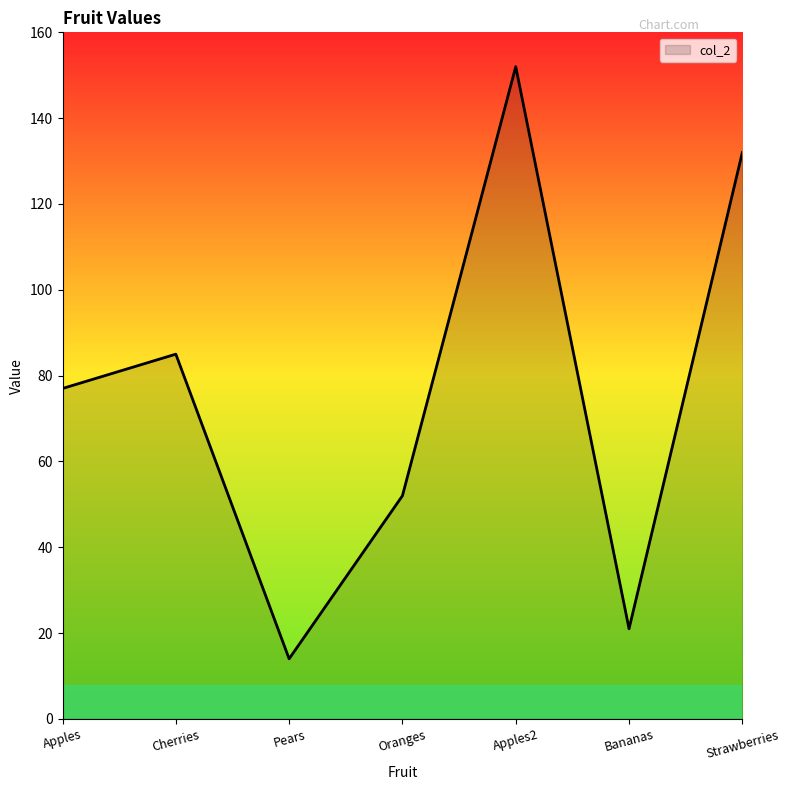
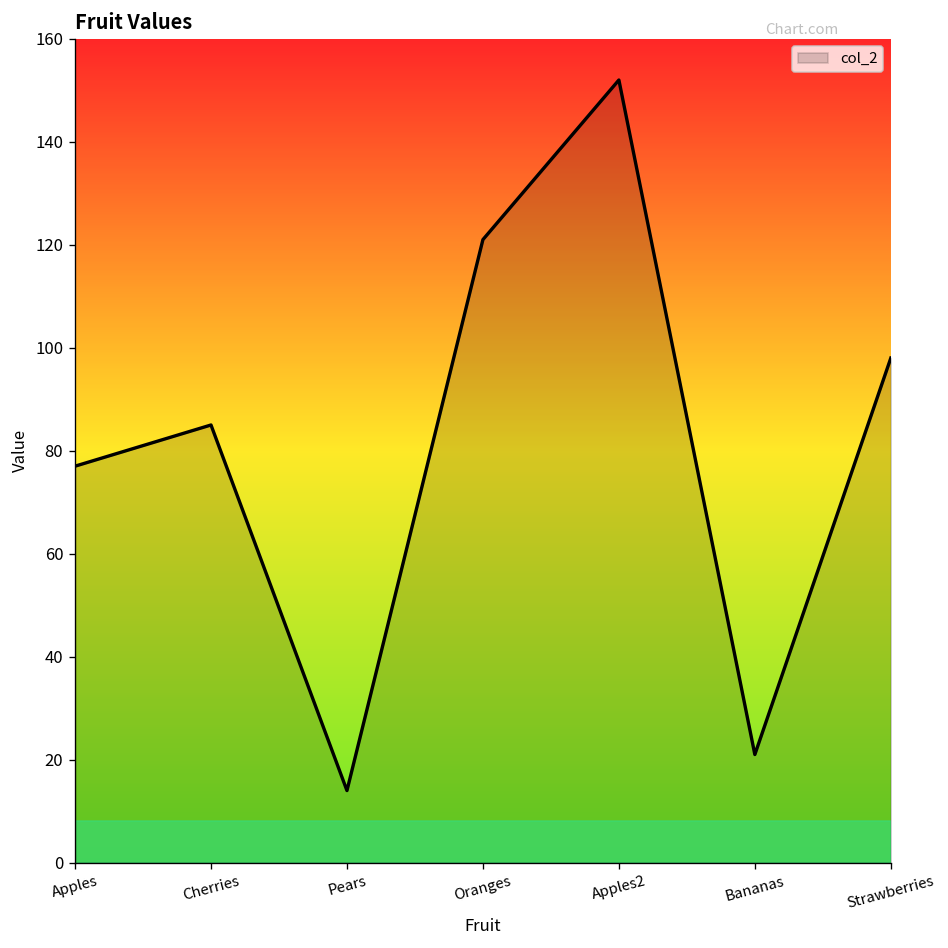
Oranges: 52 -> 121
Strawberries: 132 -> 98
